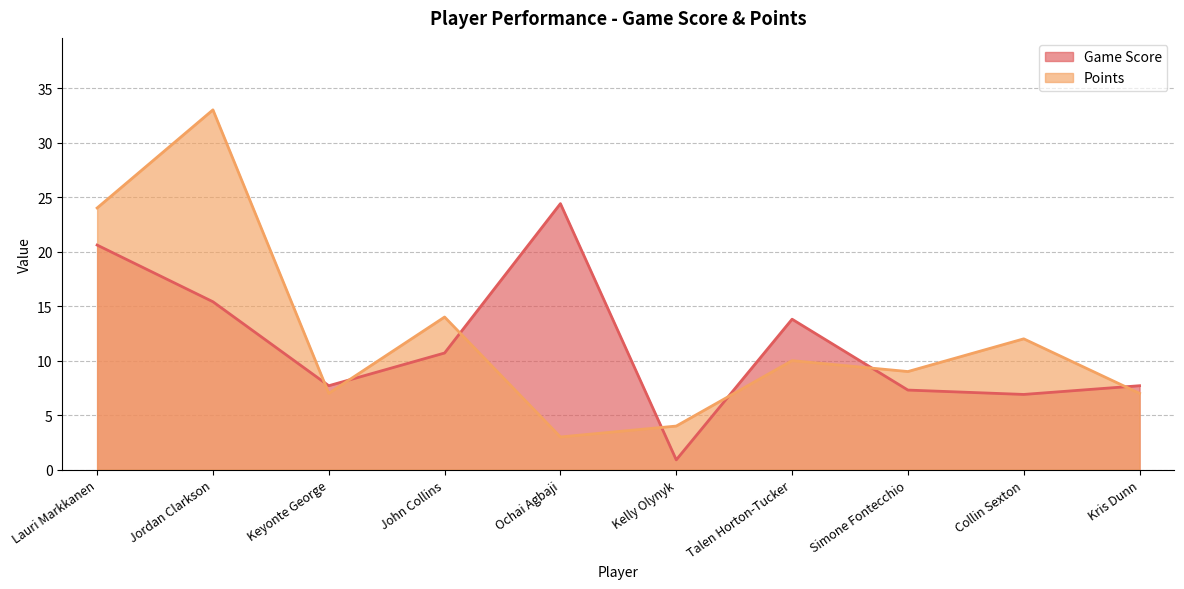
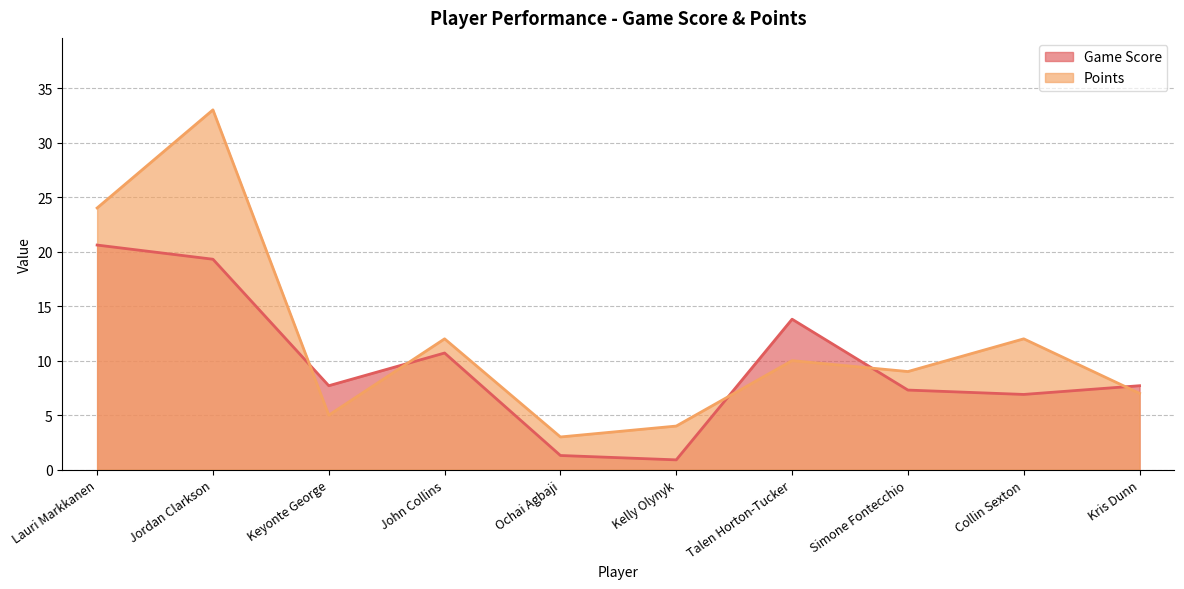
Game Score, Jordan Clarkson: 15.4 -> 19.3
Points, Keyonte George: 7 -> 5
Points, John Collins: 14 -> 12
Game Score, Ochai Agbaji: 24.4 -> 1.3
